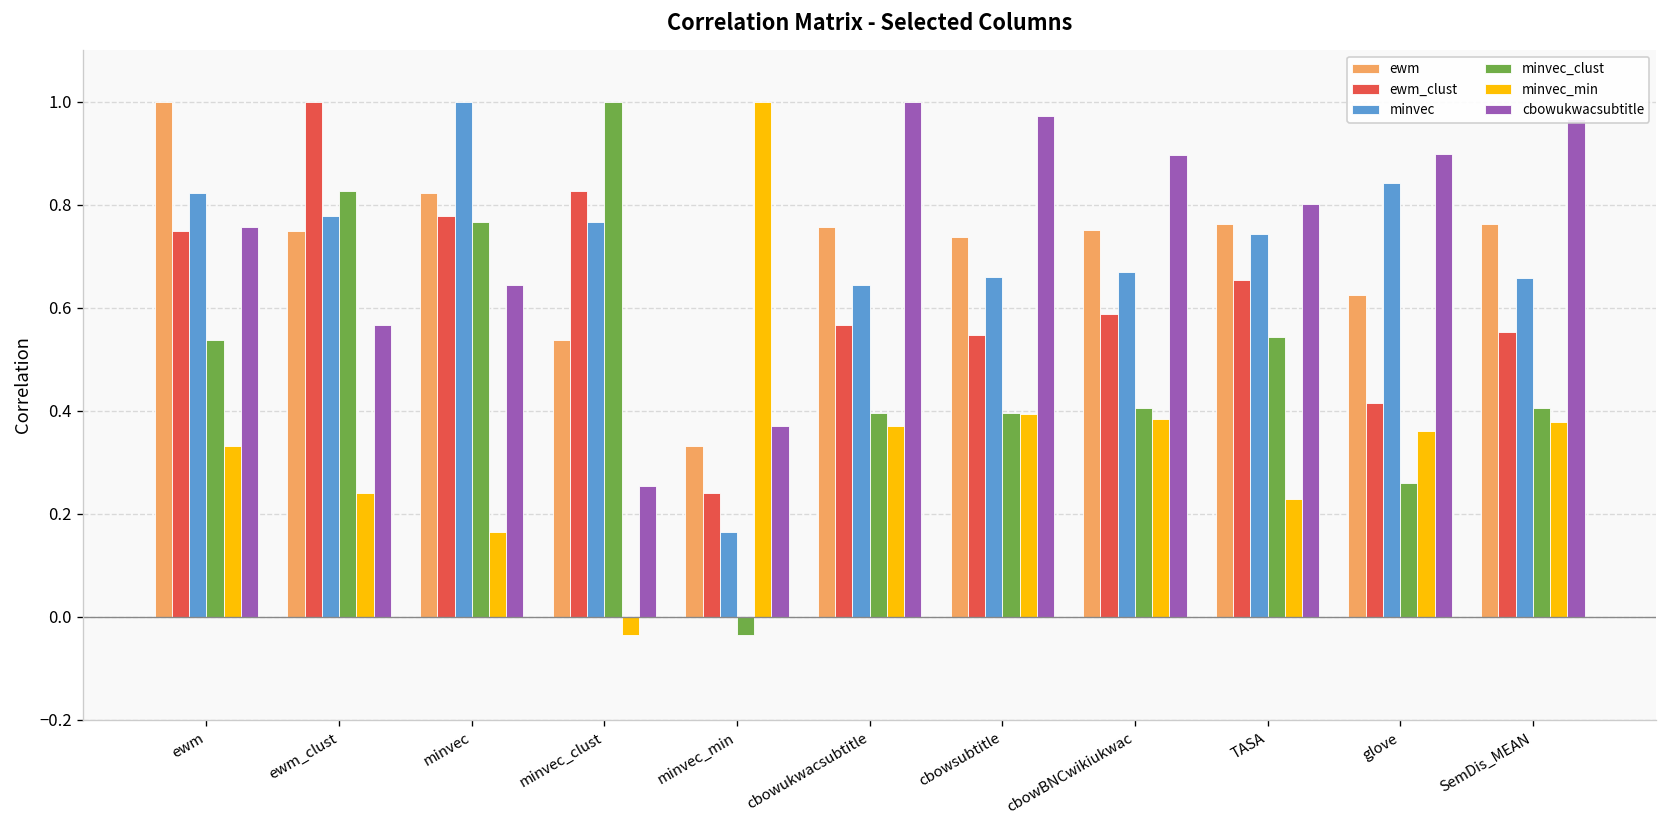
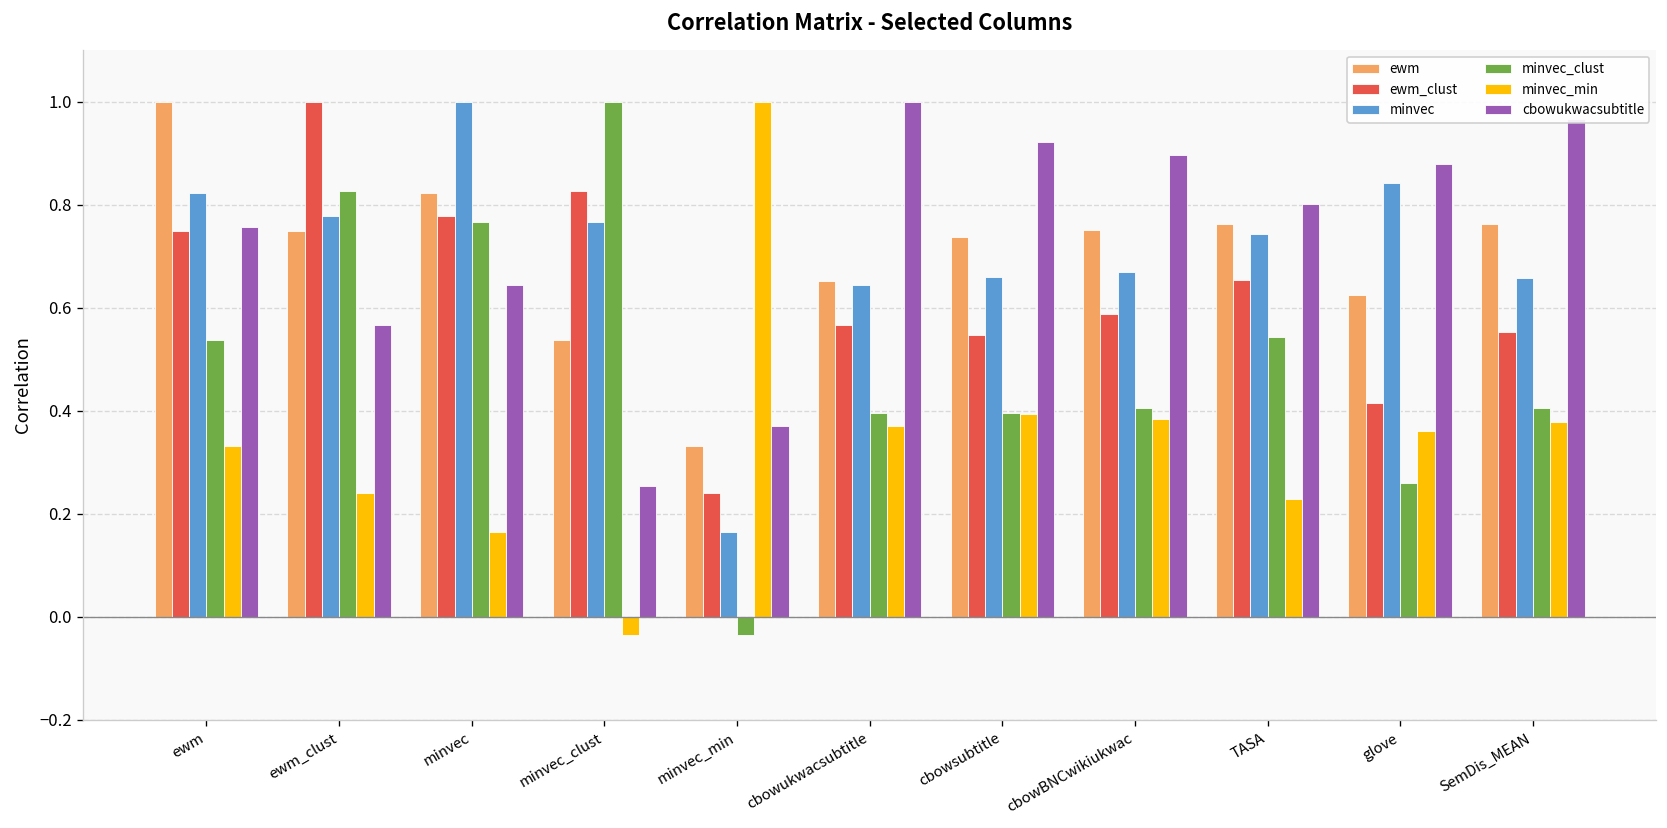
ewm, cbowukwacsubtitle: 0.76 -> 0.65
cbowukwacsubtitle, cbowsubtitle: 0.97 -> 0.92
cbowukwacsubtitle, glove: 0.90 -> 0.88
